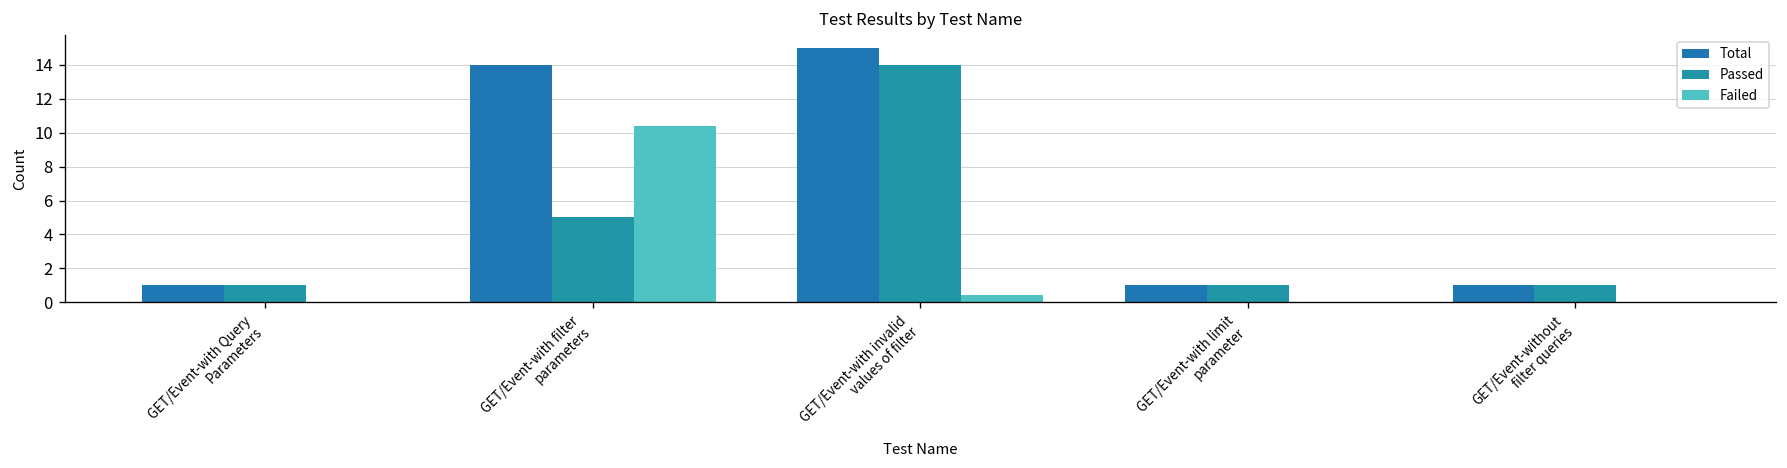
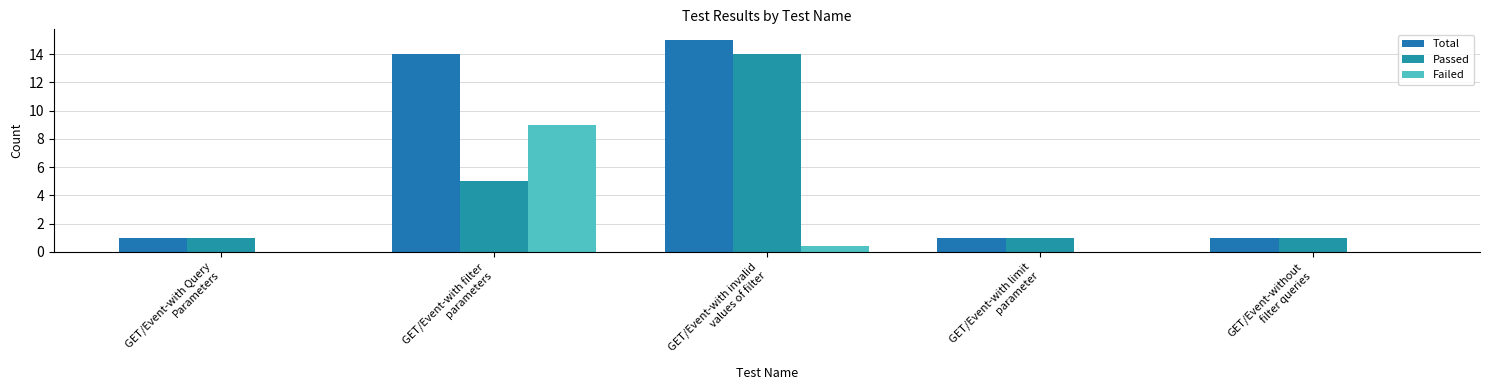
Failed, GET/Event-with filter parameters: 10.4 -> 9.0
